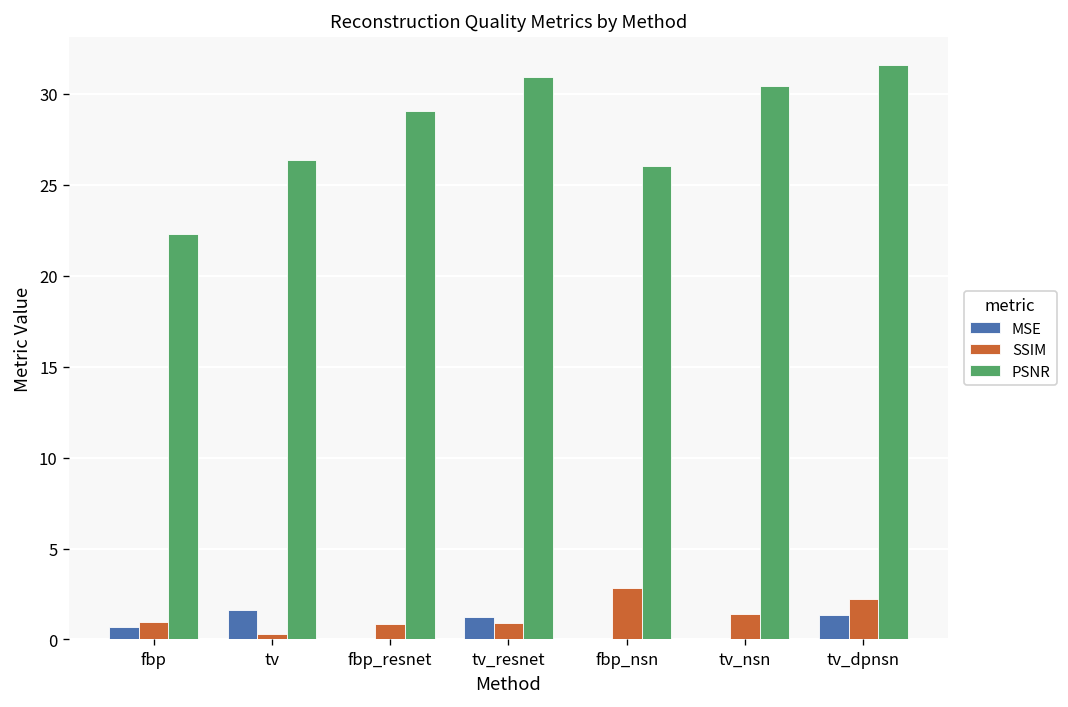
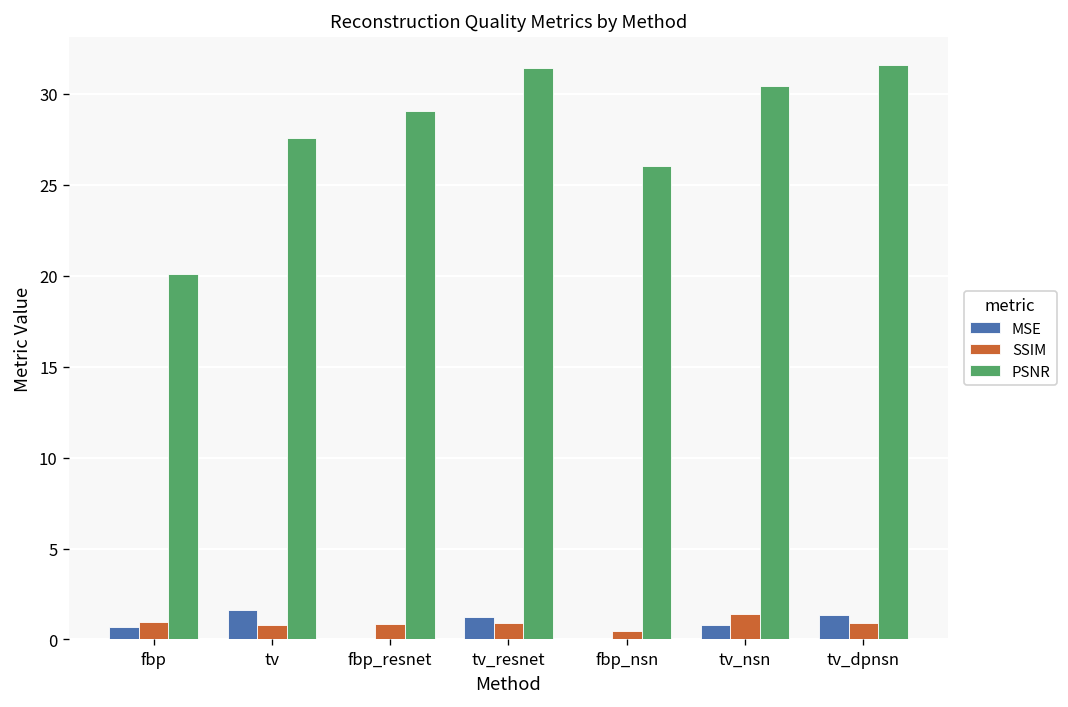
PSNR, fbp: 22.3 -> 20.1
SSIM, tv: 0.3 -> 0.8
PSNR, tv: 26.3 -> 27.6
PSNR, tv_resnet: 30.9 -> 31.5
SSIM, fbp_nsn: 2.8 -> 0.5
MSE, tv_nsn: 0.0 -> 0.8
SSIM, tv_dpnsn: 2.3 -> 0.9
